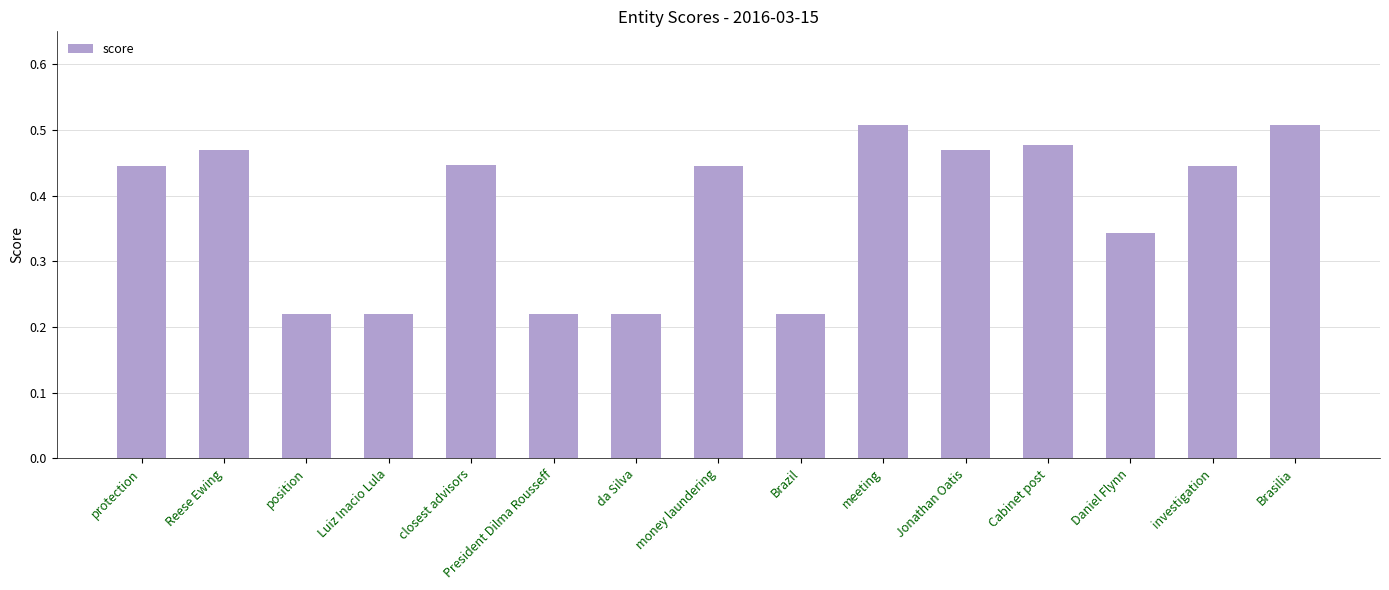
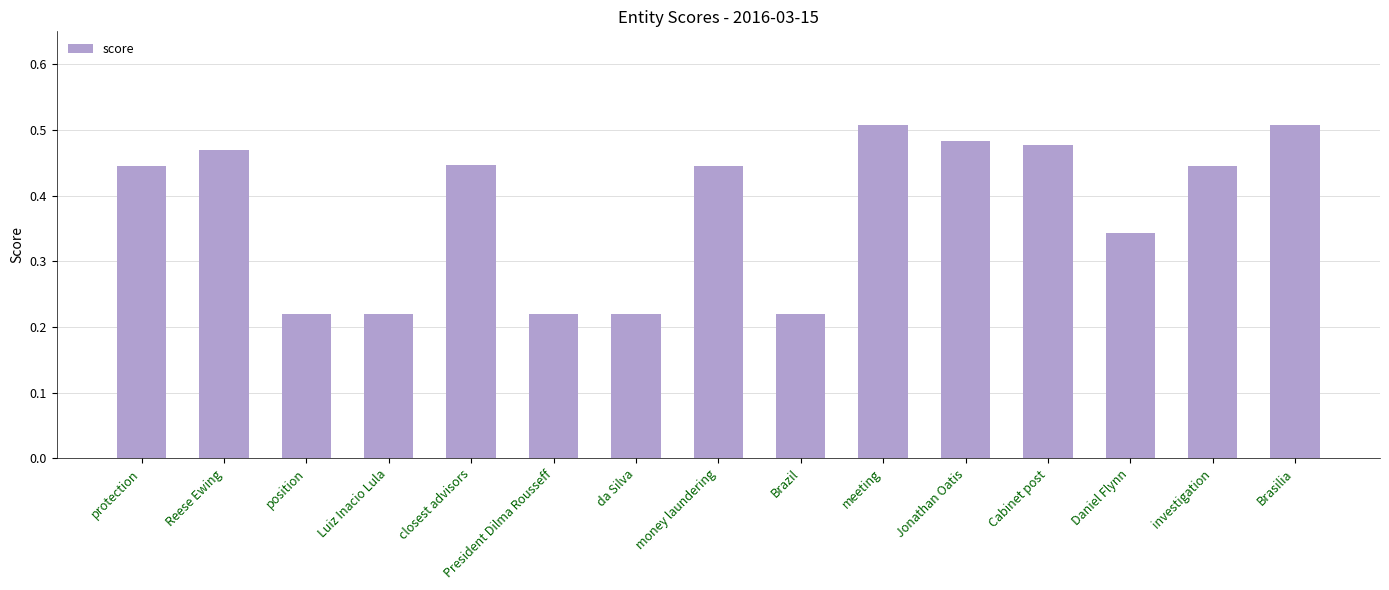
Jonathan Oatis: 0.47 -> 0.48
